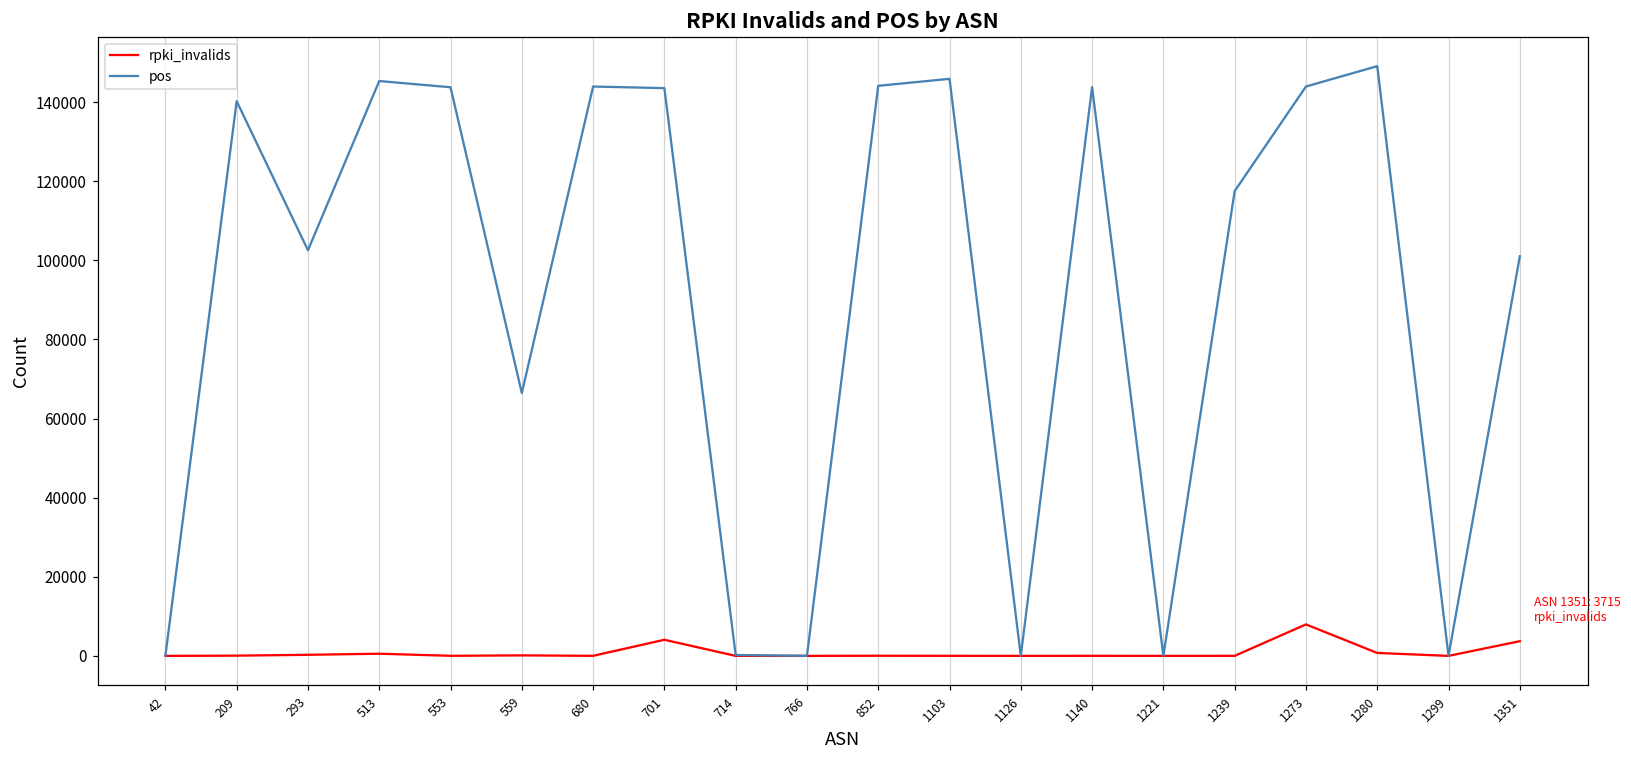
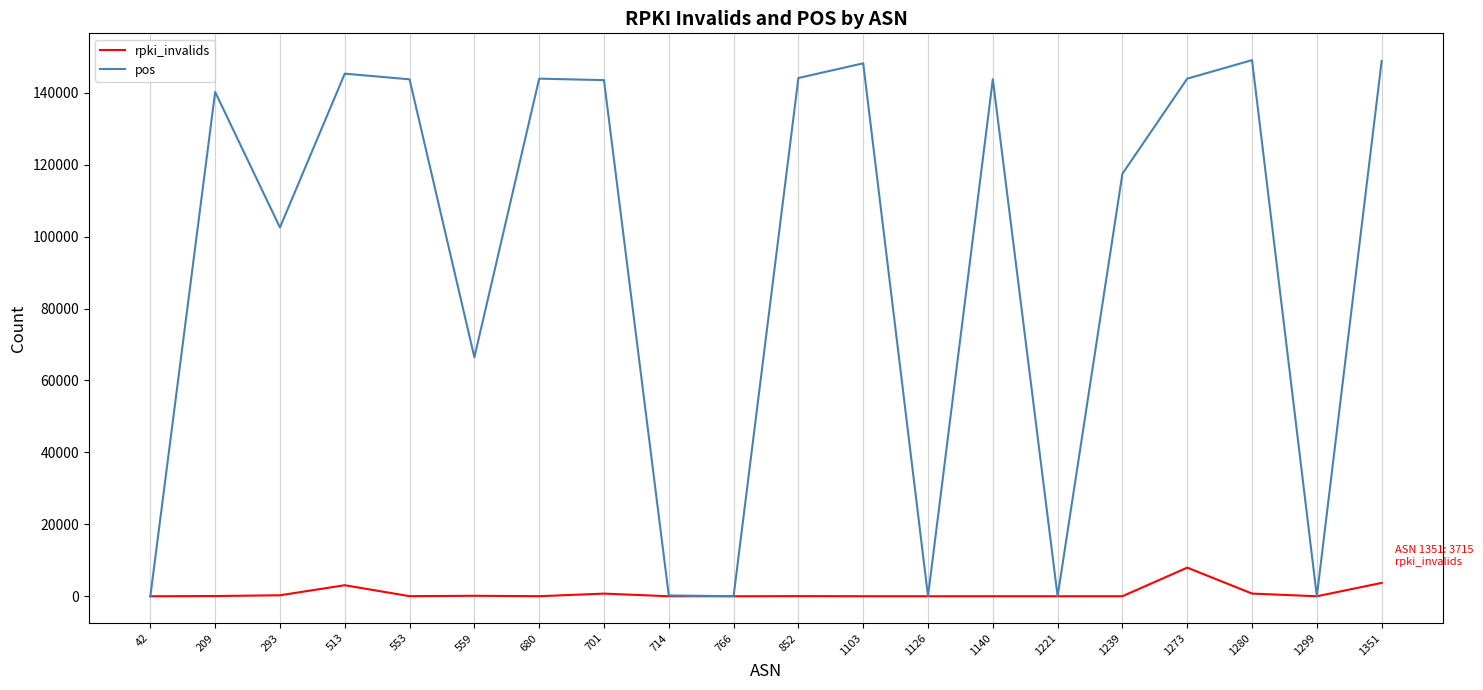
rpki_invalids, 513: 1000 -> 3000
rpki_invalids, 701: 4000 -> 1000
pos, 1103: 146000 -> 148000
pos, 1351: 101000 -> 149000
